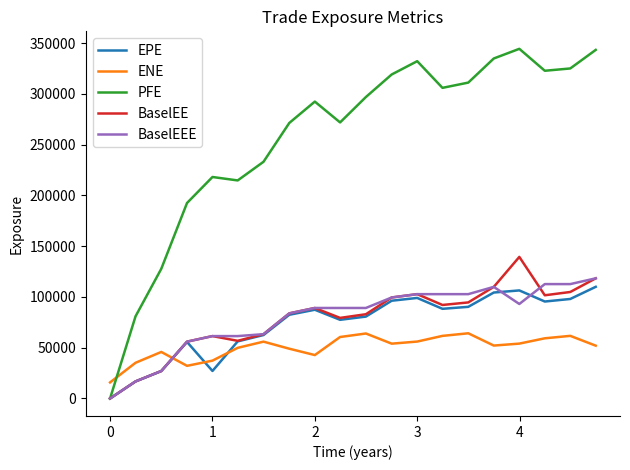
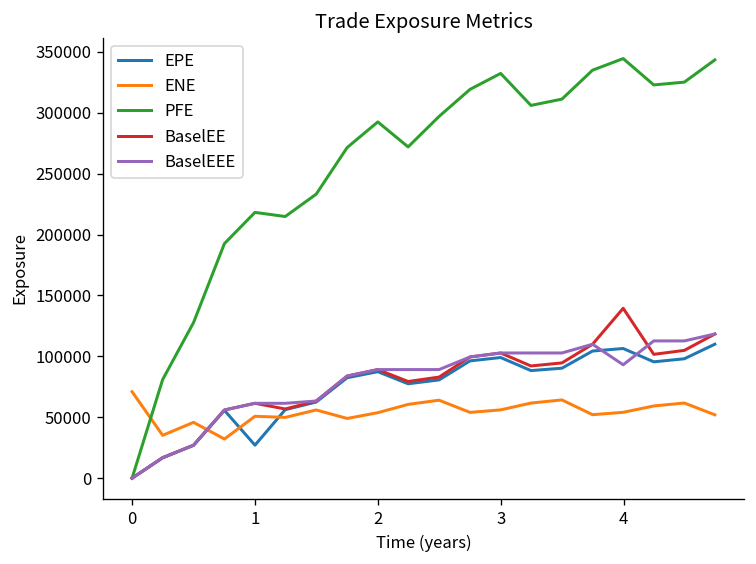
ENE, 0: 16000 -> 71000
ENE, 1: 37000 -> 51000
ENE, 2: 43000 -> 54000
